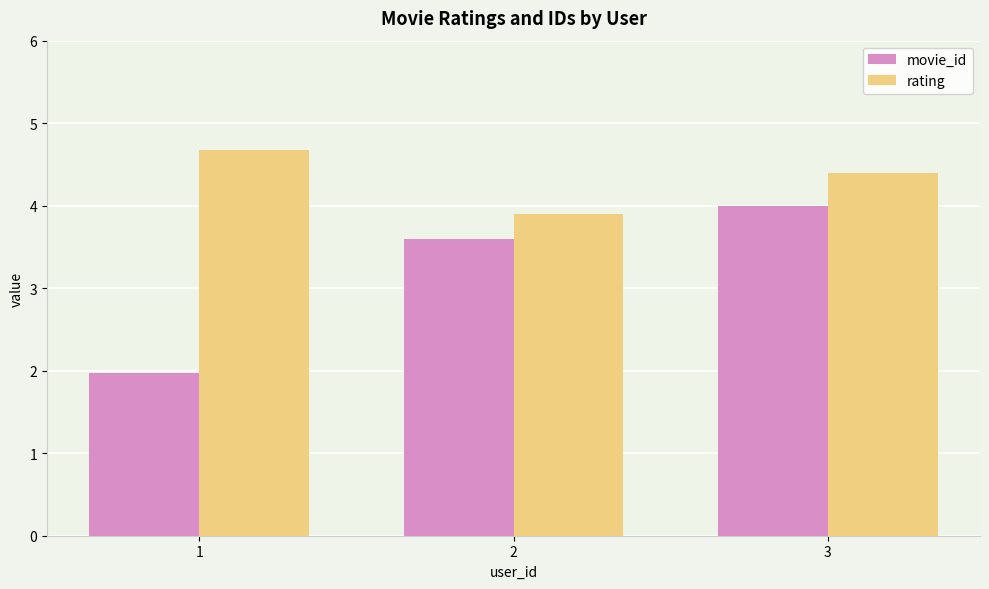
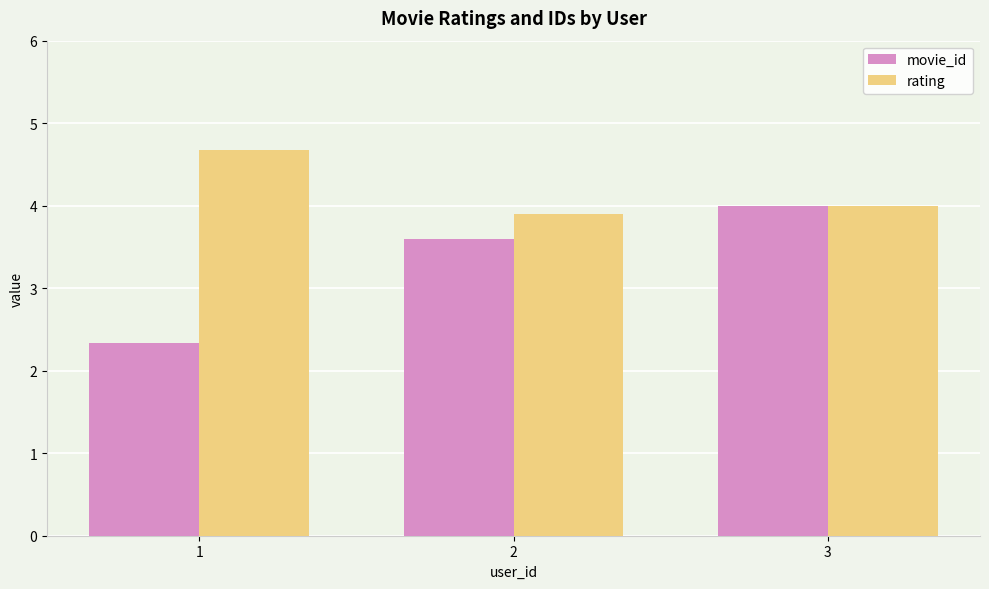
movie_id, 1: 2.0 -> 2.3
rating, 3: 4.4 -> 4.0
